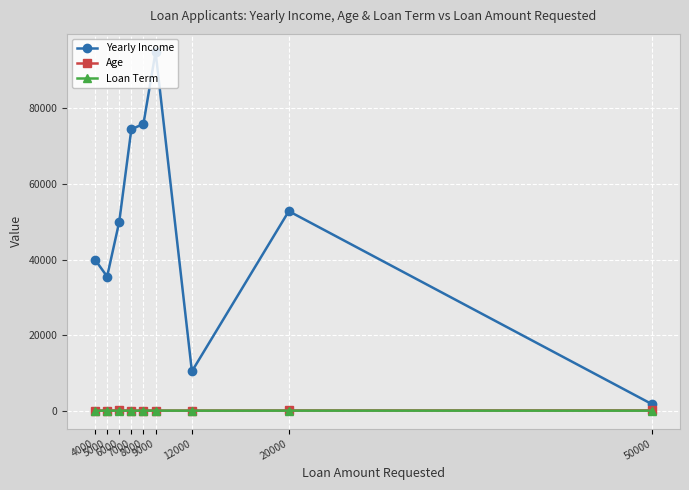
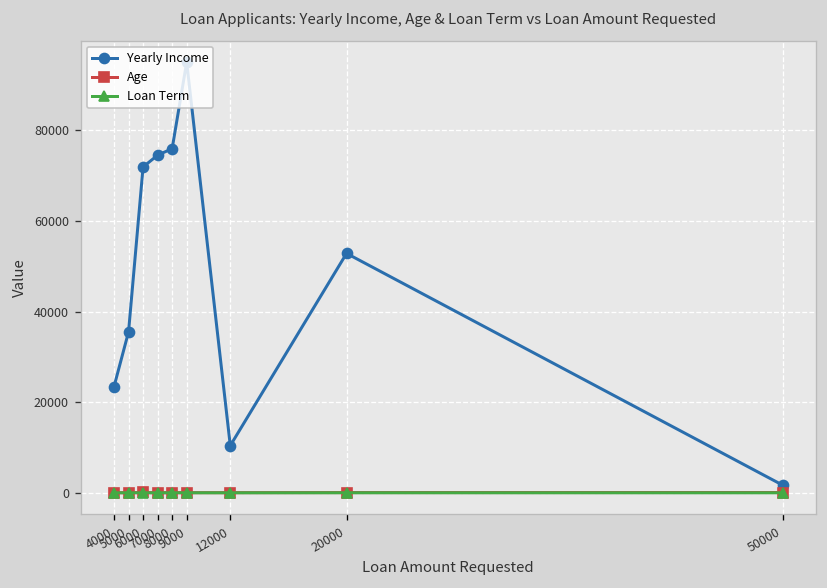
Yearly Income, 4000: 40000 -> 23000
Yearly Income, 6000: 50000 -> 72000
